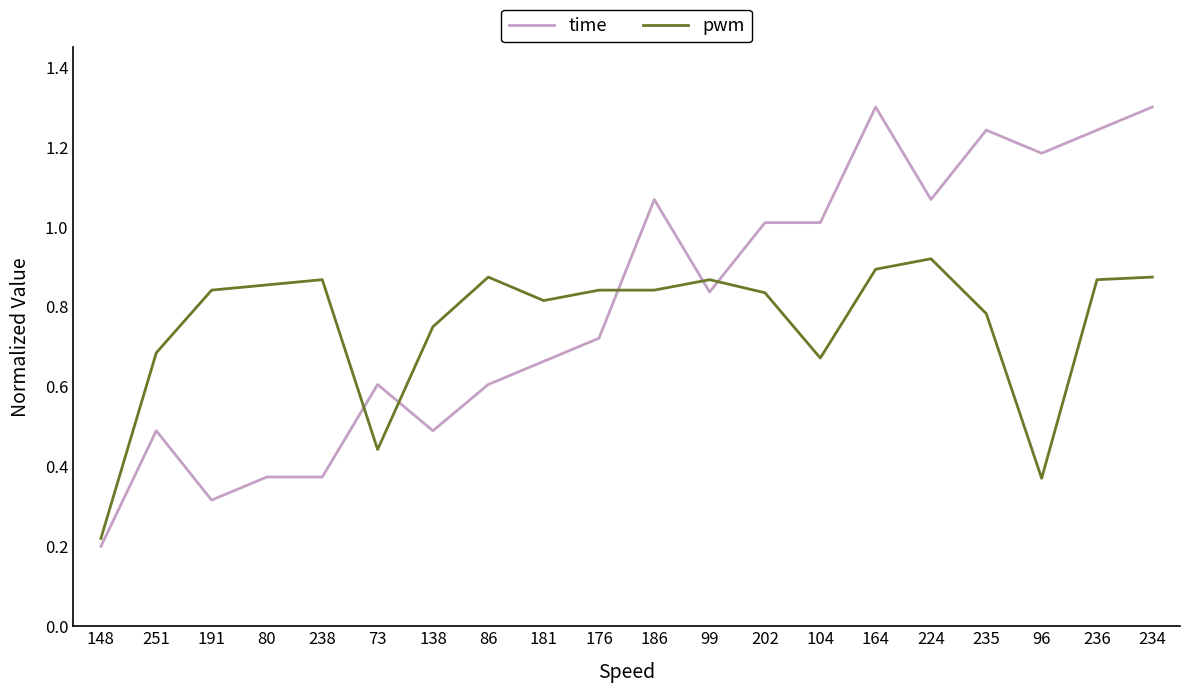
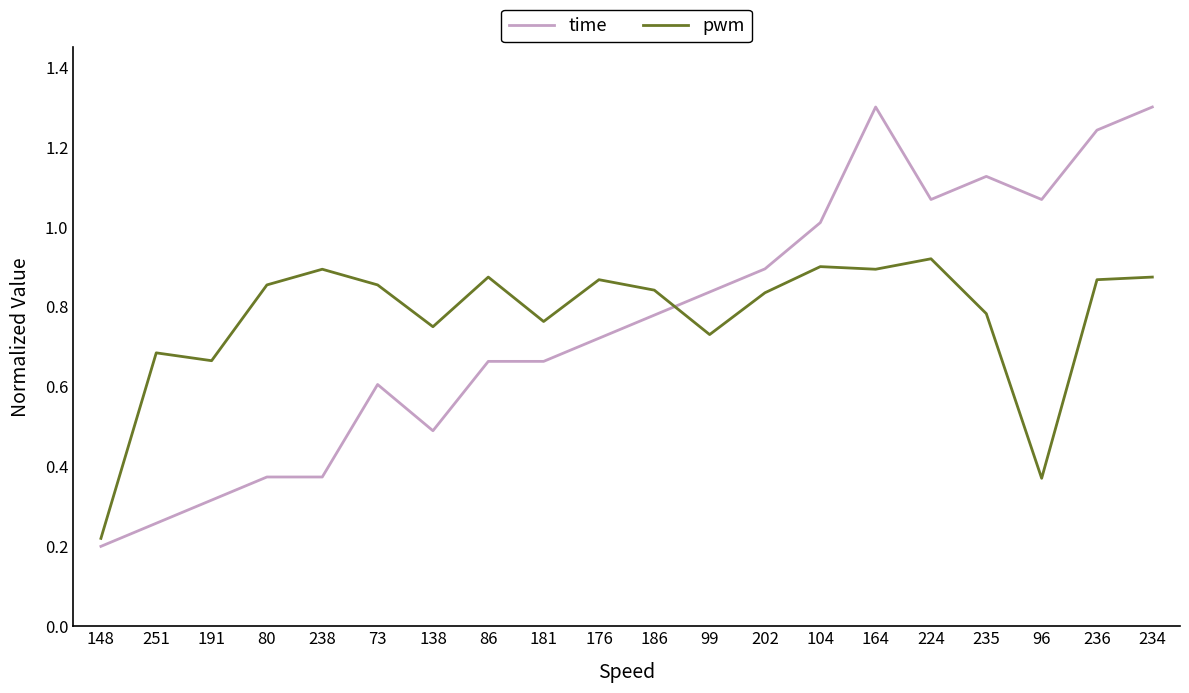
time, 251: 0.49 -> 0.26
pwm, 191: 0.84 -> 0.66
pwm, 238: 0.87 -> 0.89
pwm, 73: 0.44 -> 0.85
time, 86: 0.61 -> 0.66
pwm, 181: 0.82 -> 0.76
pwm, 176: 0.84 -> 0.87
time, 186: 1.07 -> 0.78
pwm, 99: 0.87 -> 0.73
time, 202: 1.01 -> 0.89
pwm, 104: 0.67 -> 0.90
time, 235: 1.24 -> 1.13
time, 96: 1.18 -> 1.07
